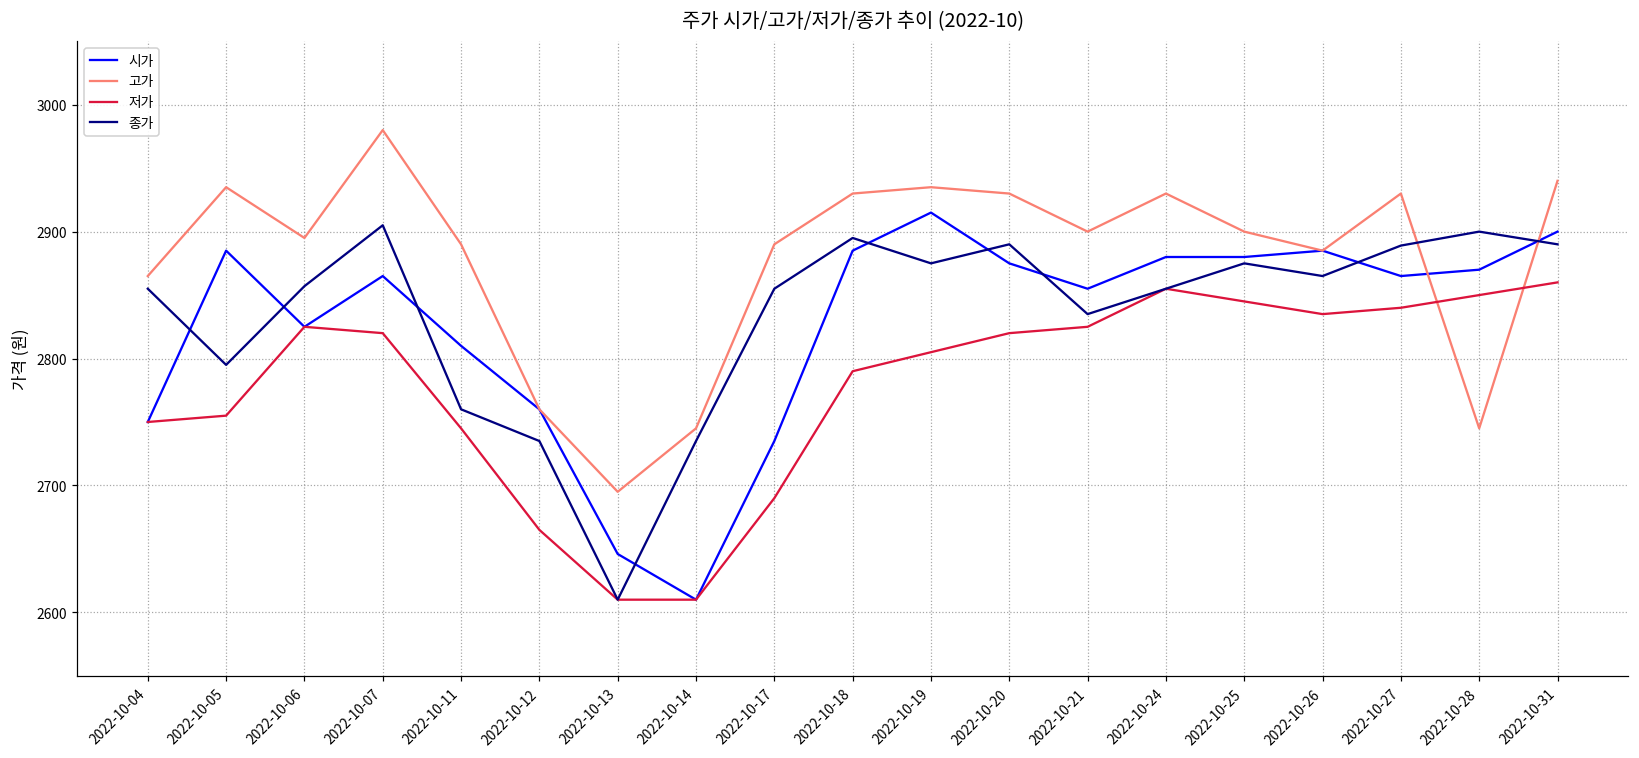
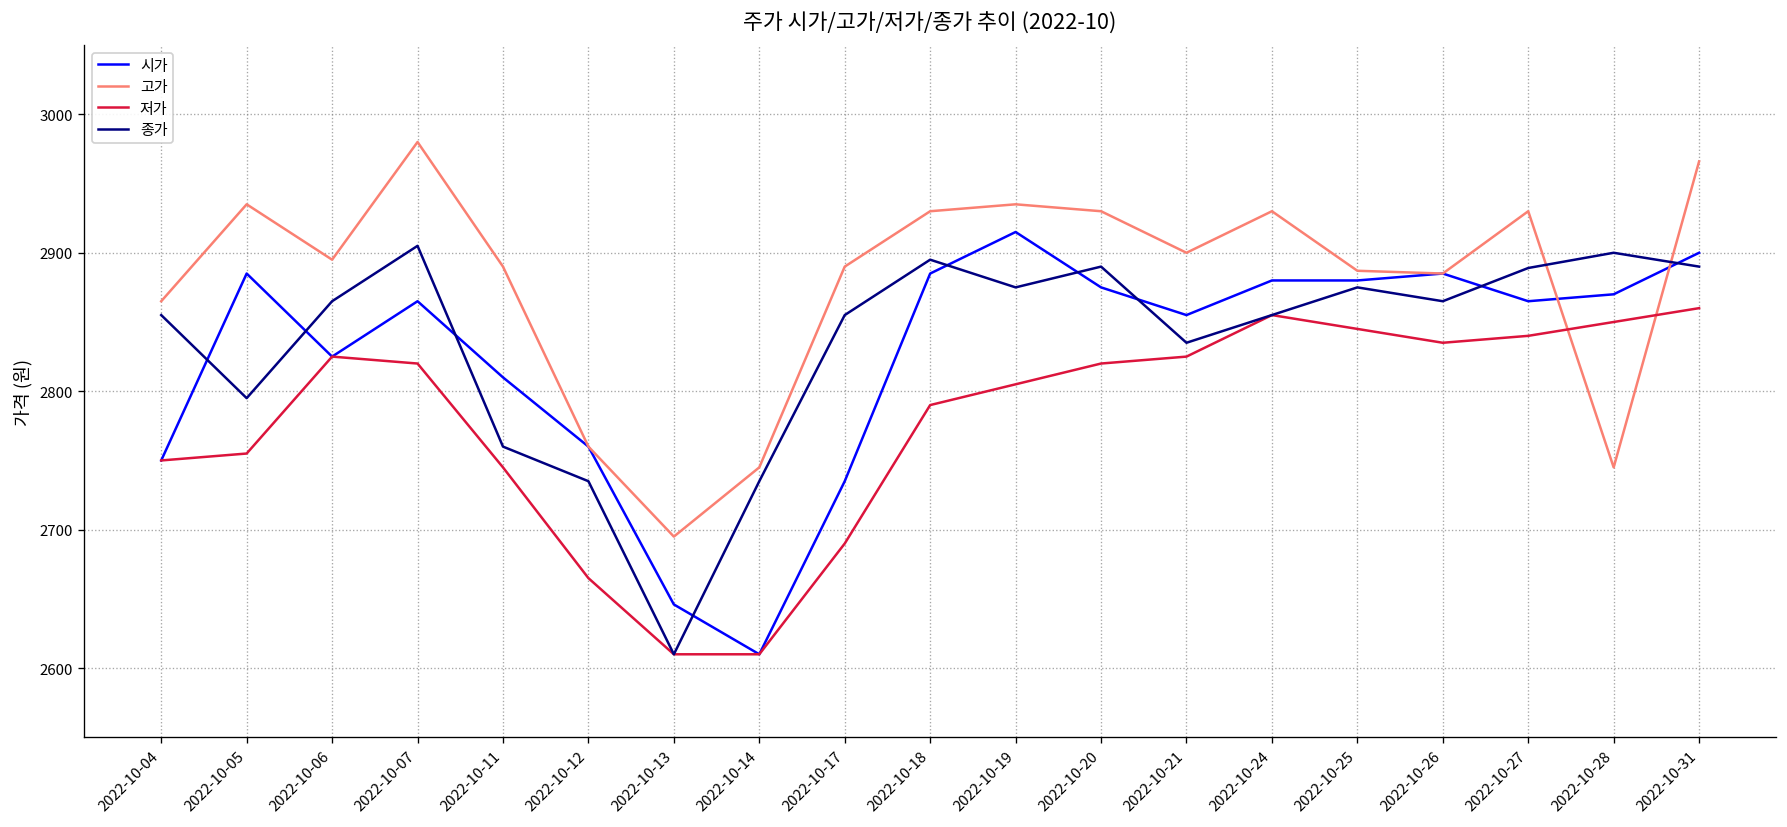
종가, 2022-10-06: 2857 -> 2865
고가, 2022-10-25: 2900 -> 2887
고가, 2022-10-31: 2940 -> 2966
